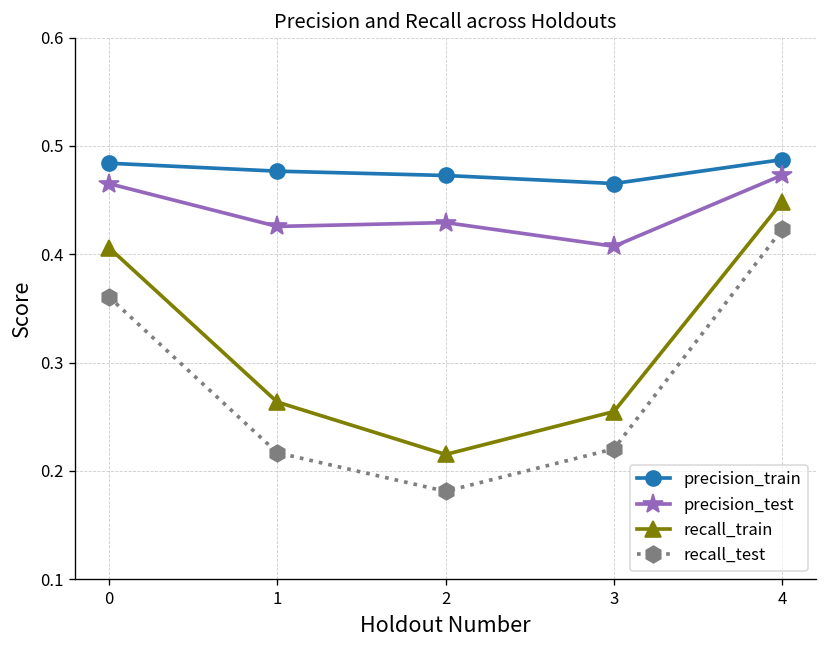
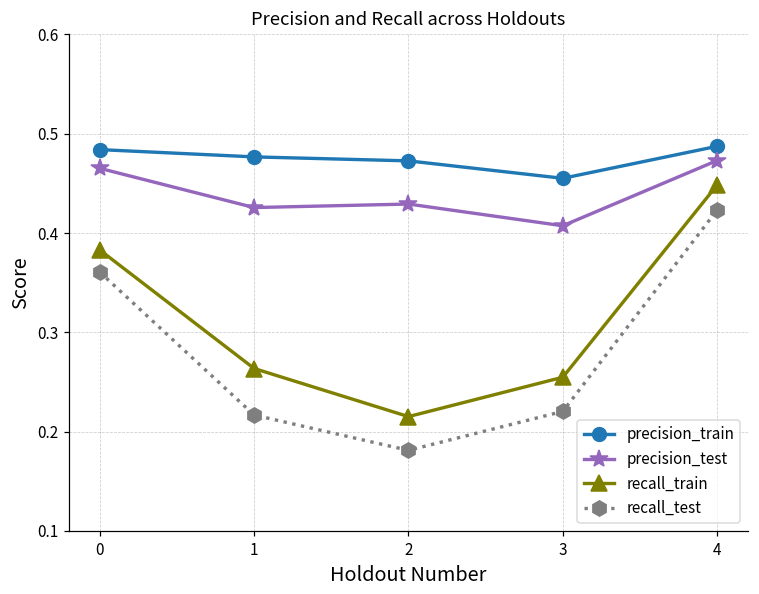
recall_train, 0: 0.41 -> 0.38
precision_train, 3: 0.47 -> 0.46
